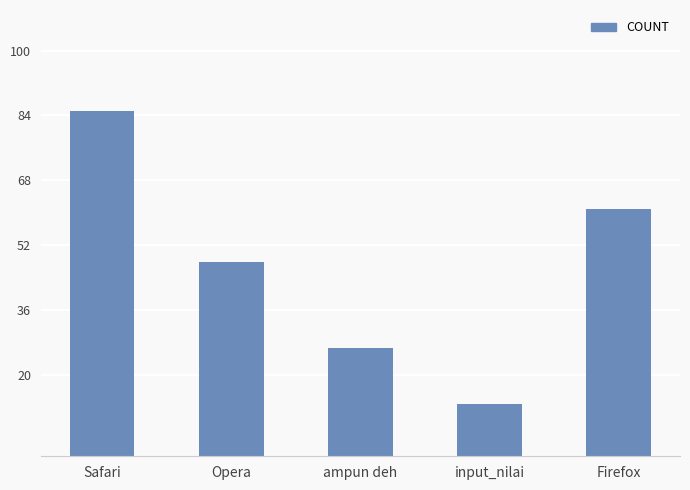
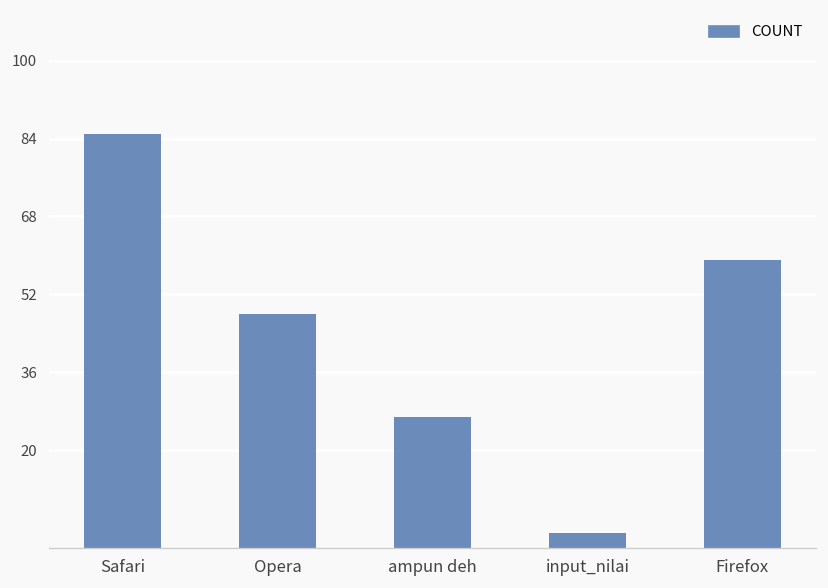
input_nilai: 13 -> 3
Firefox: 61 -> 59
